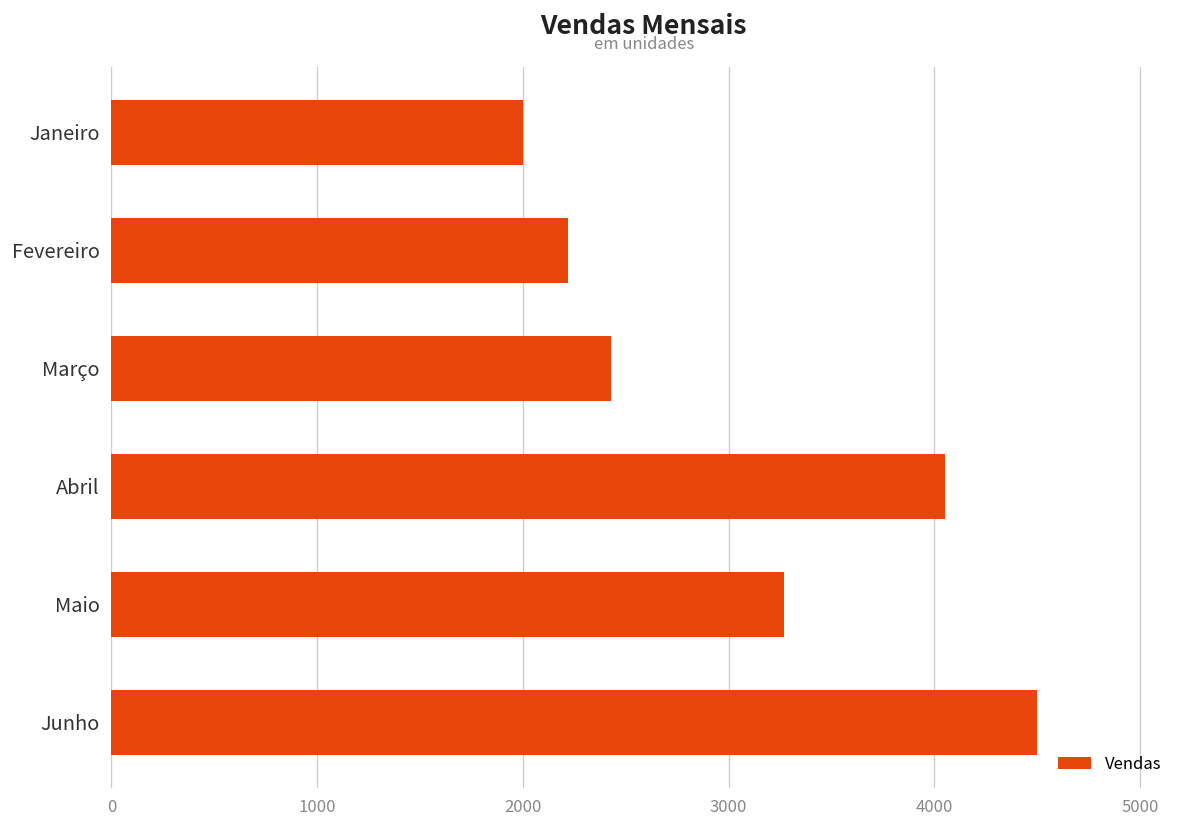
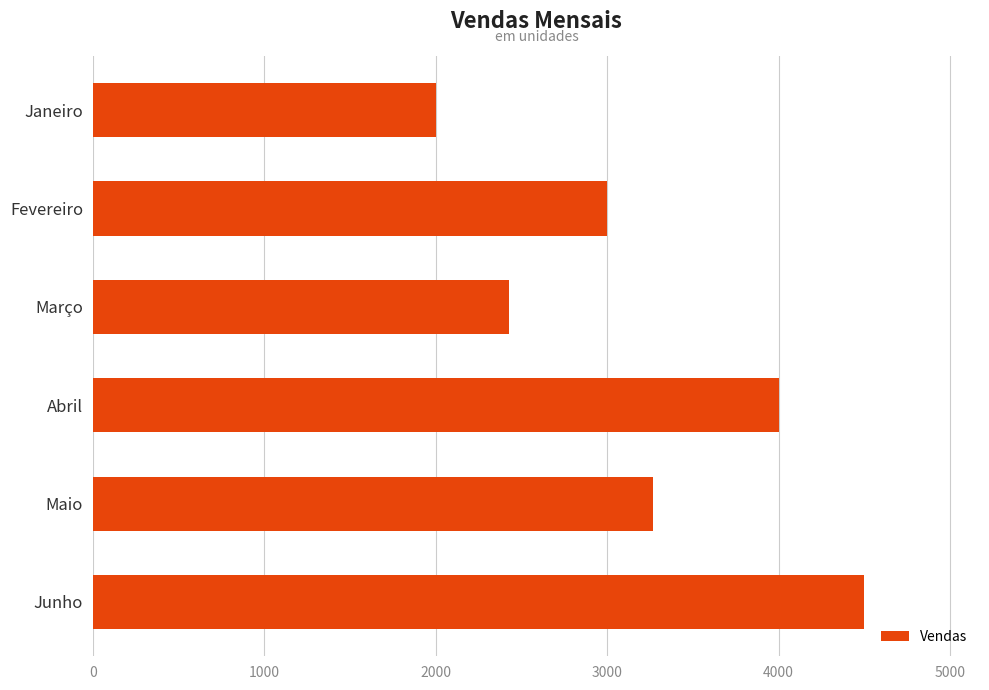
Fevereiro: 2220 -> 3000
Abril: 4050 -> 4000
